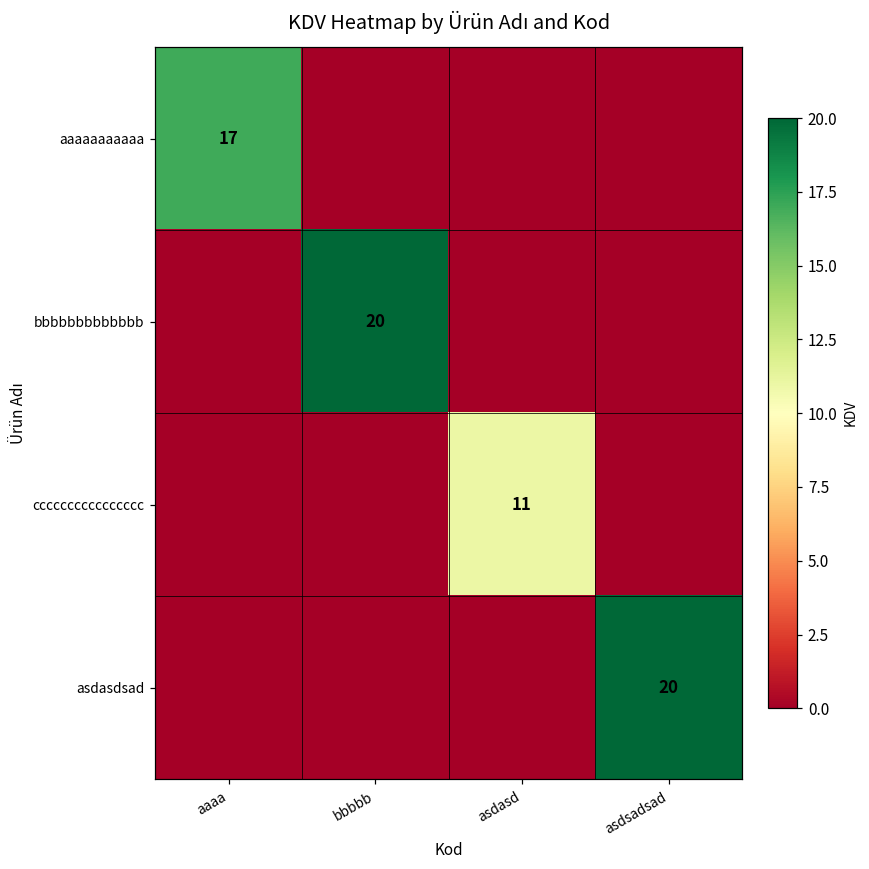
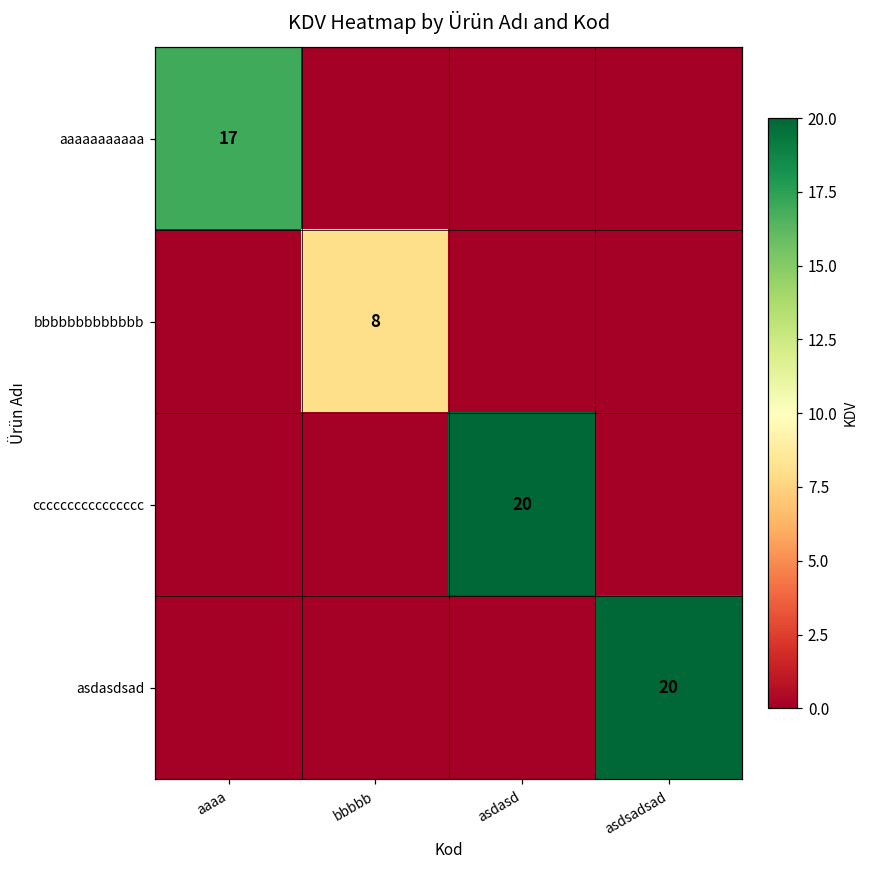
bbbbbbbbbbbbb, bbbbb: 20 -> 8
cccccccccccccccc, asdasd: 11 -> 20
